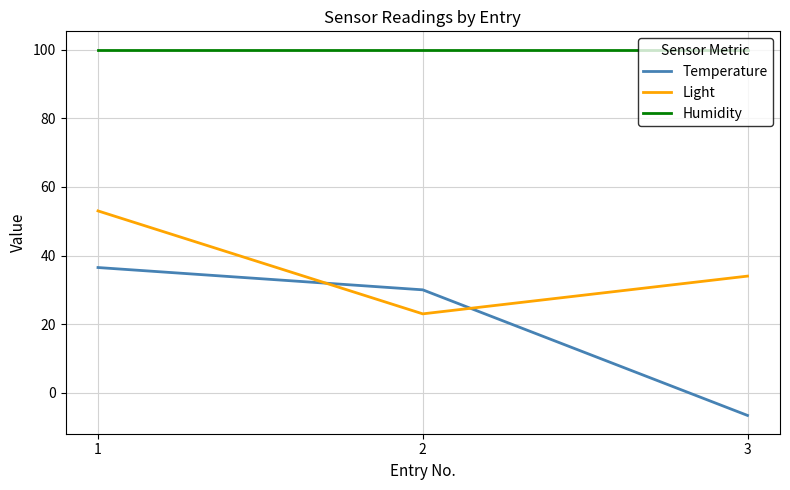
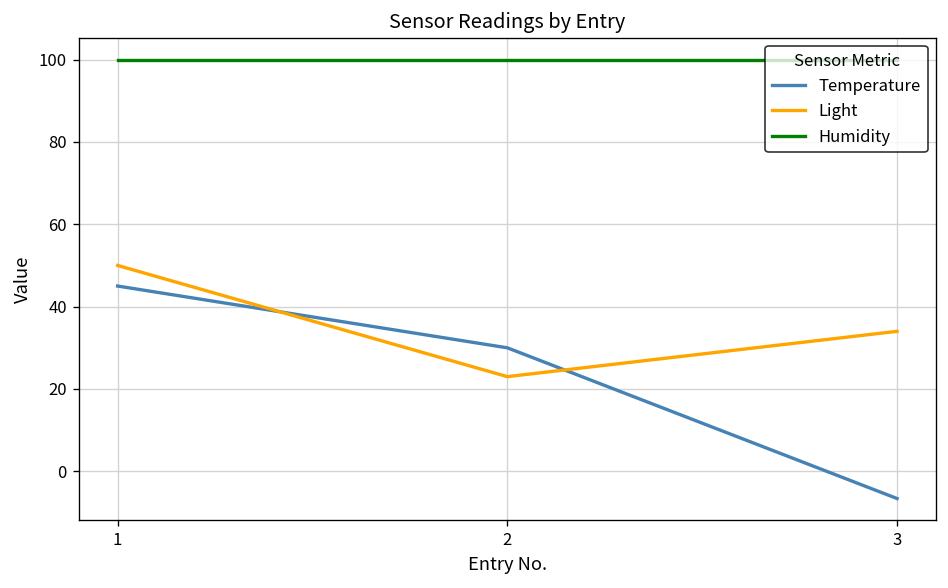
Temperature, 1: 37 -> 45
Light, 1: 53 -> 50
